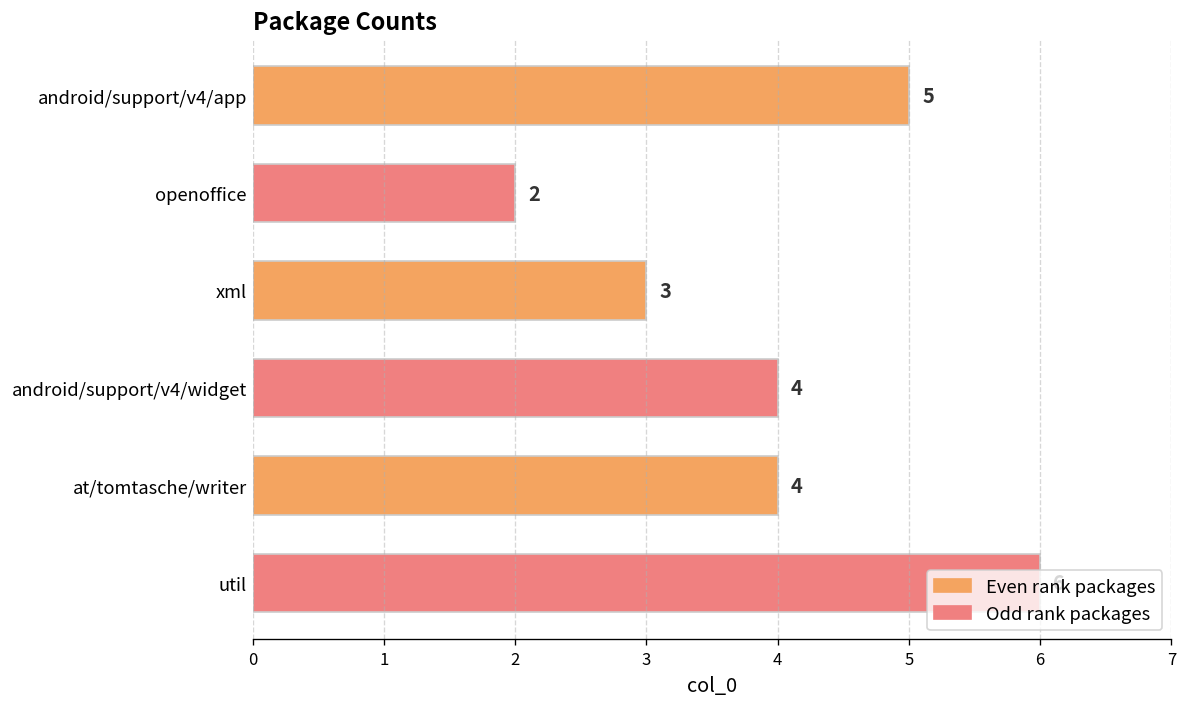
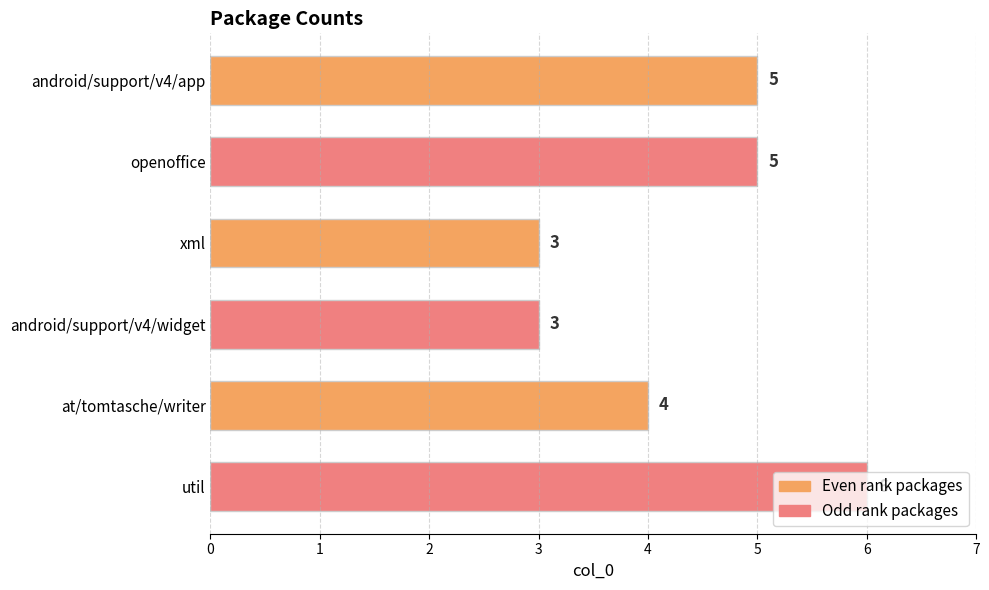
openoffice: 2 -> 5
android/support/v4/widget: 4 -> 3
